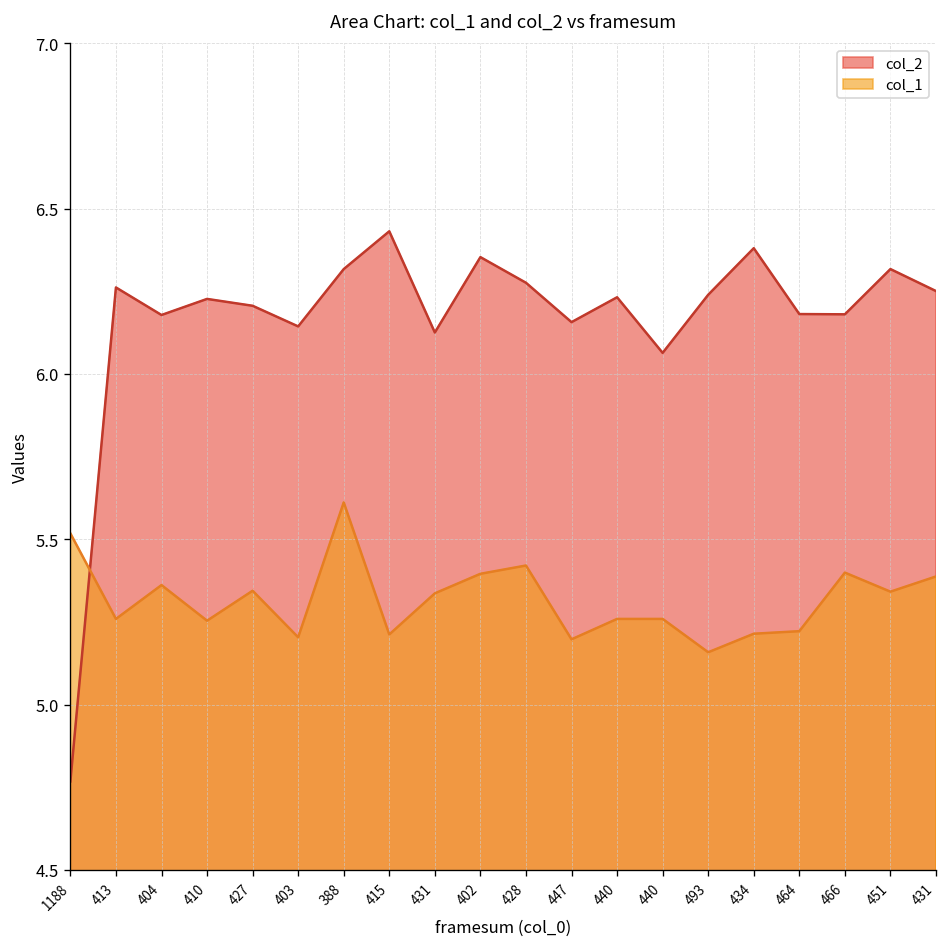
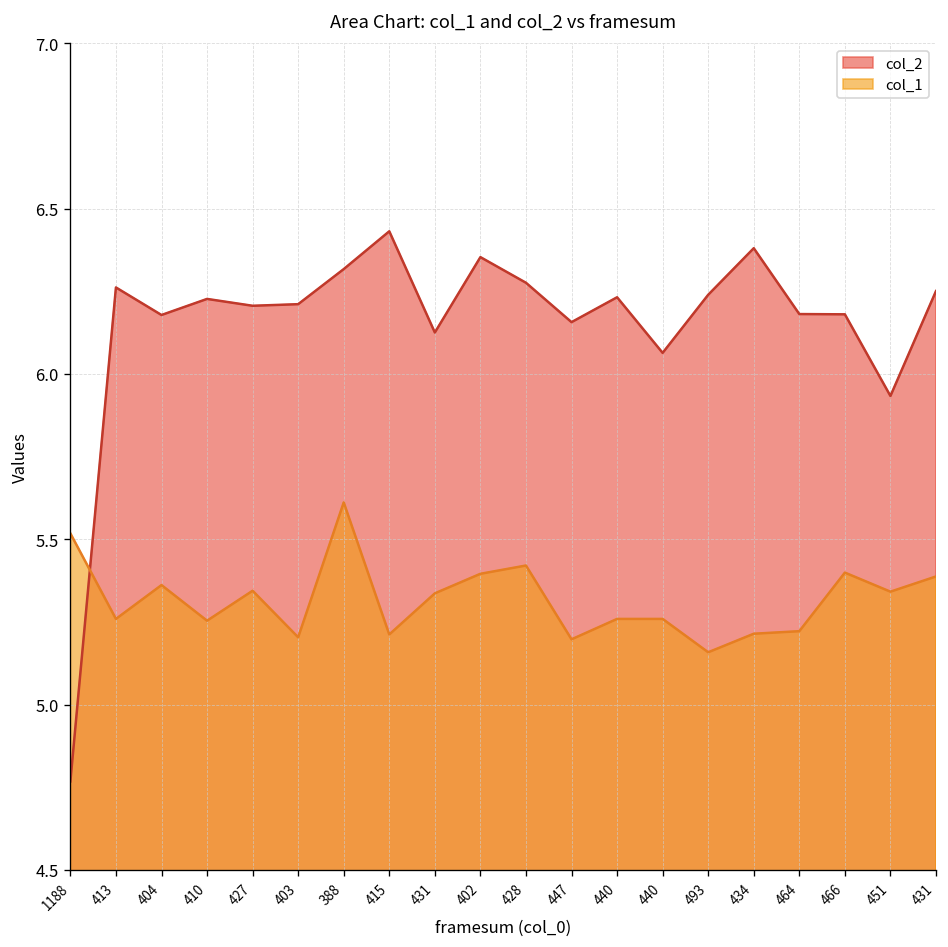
col_2, 403: 6.14 -> 6.21
col_2, 451: 6.32 -> 5.93
